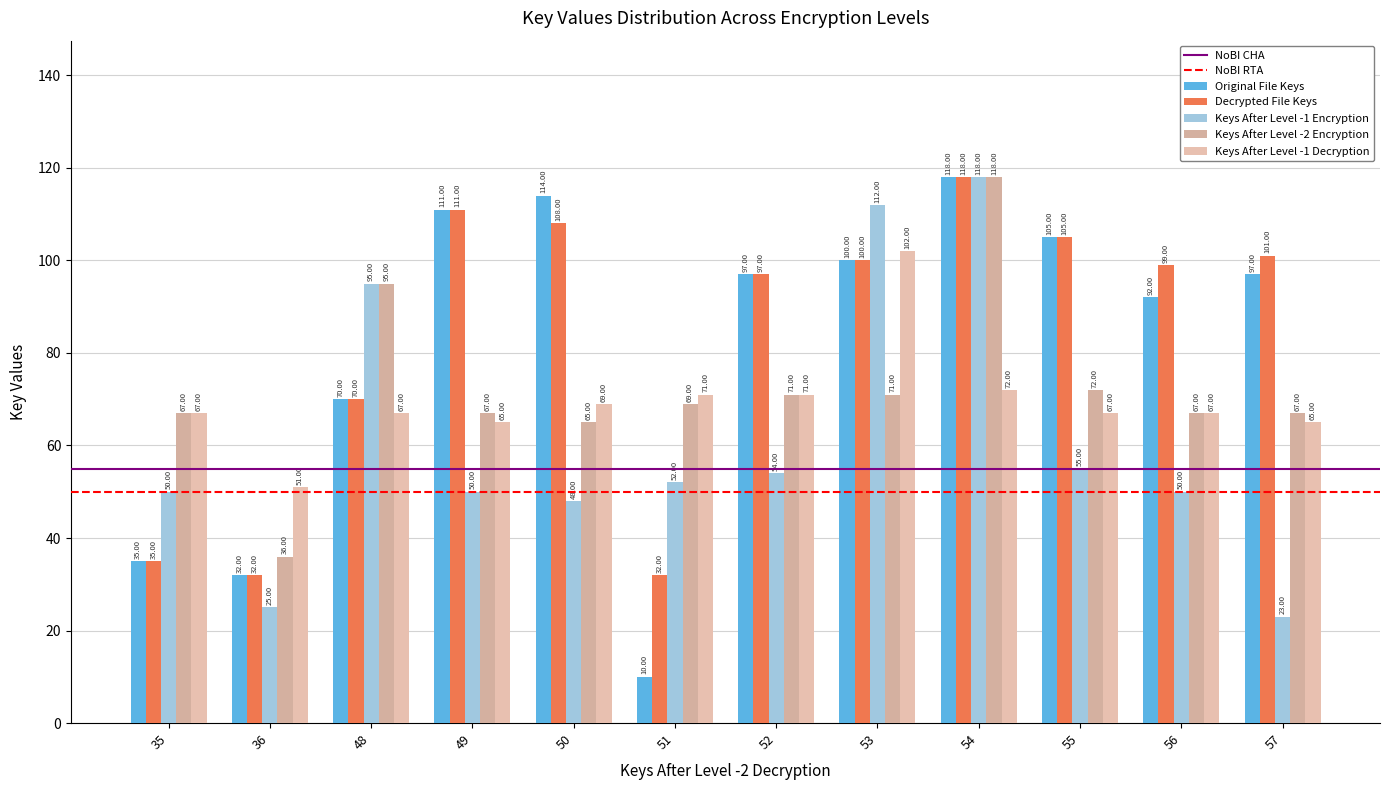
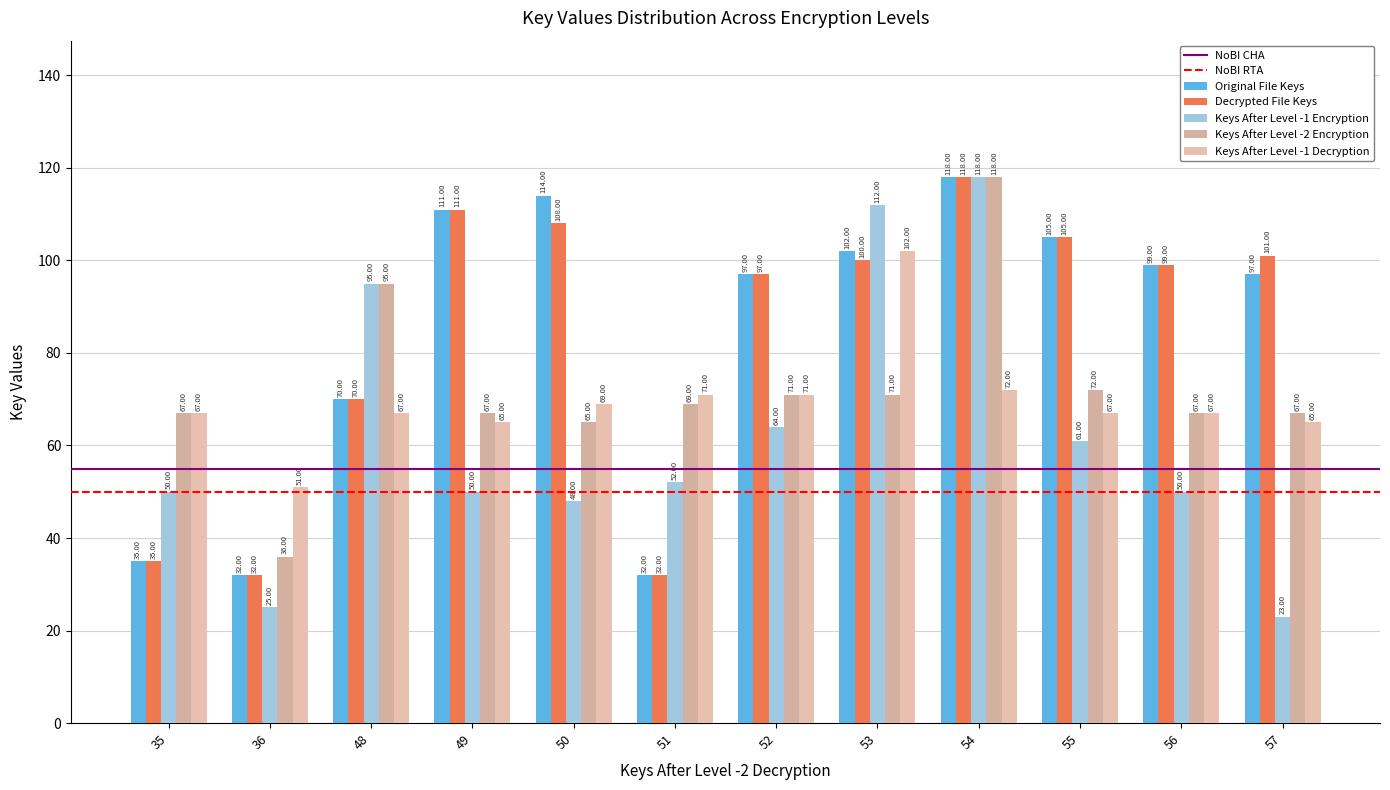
Original File Keys, 51: 10.00 -> 32.00
Keys After Level -1 Encryption, 52: 54.00 -> 64.00
Original File Keys, 53: 100.00 -> 102.00
Keys After Level -1 Encryption, 55: 55.00 -> 61.00
Original File Keys, 56: 92.00 -> 99.00
